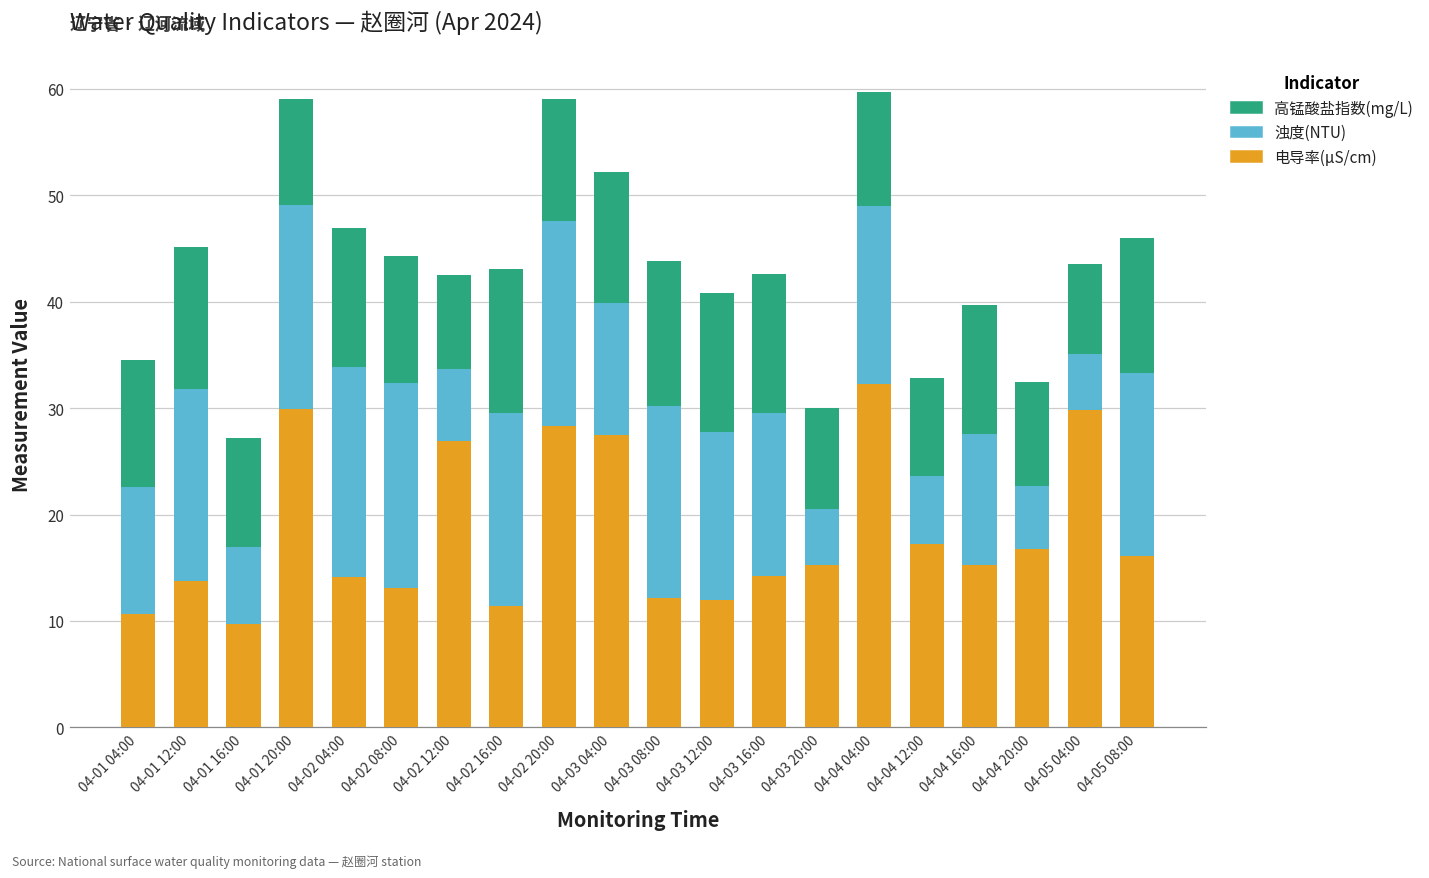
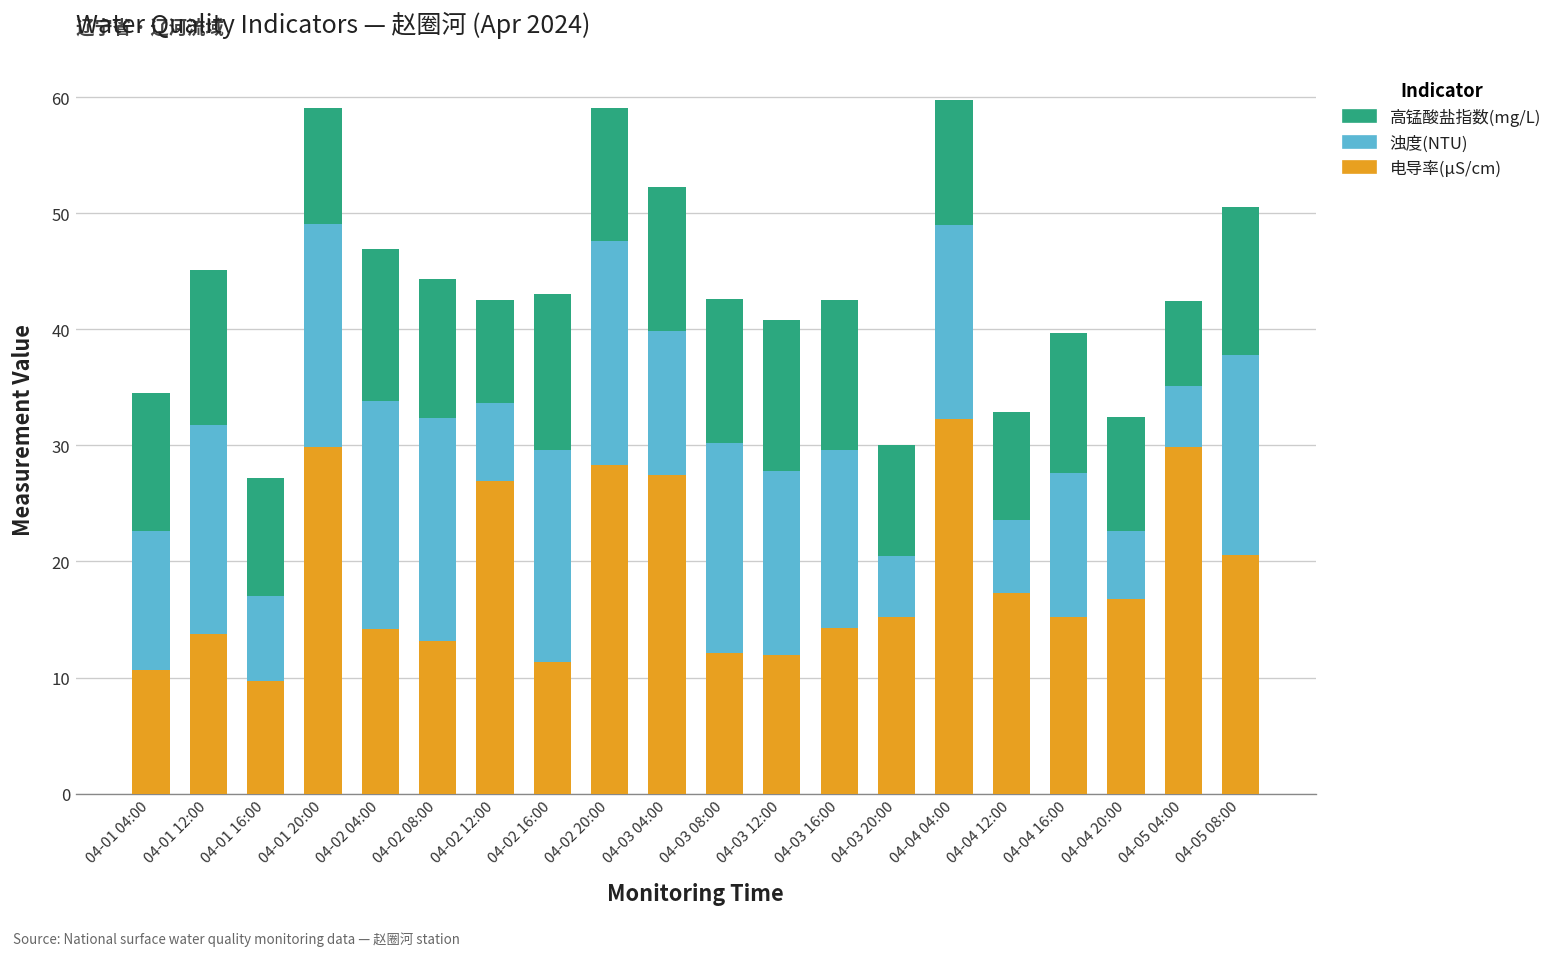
高锰酸盐指数(mg/L), 04-03 08:00: 14 -> 12
高锰酸盐指数(mg/L), 04-05 04:00: 8 -> 7
电导率(μS/cm), 04-05 08:00: 16 -> 21
